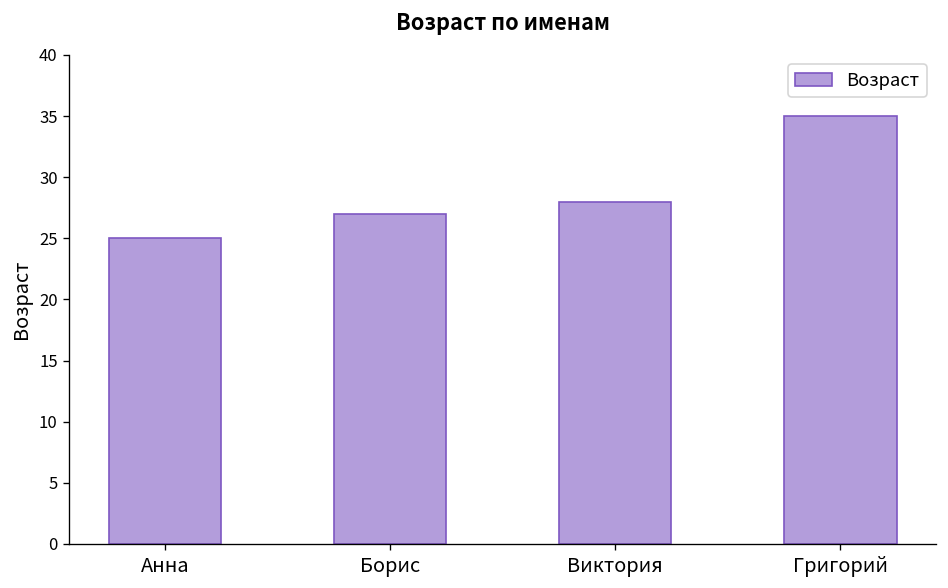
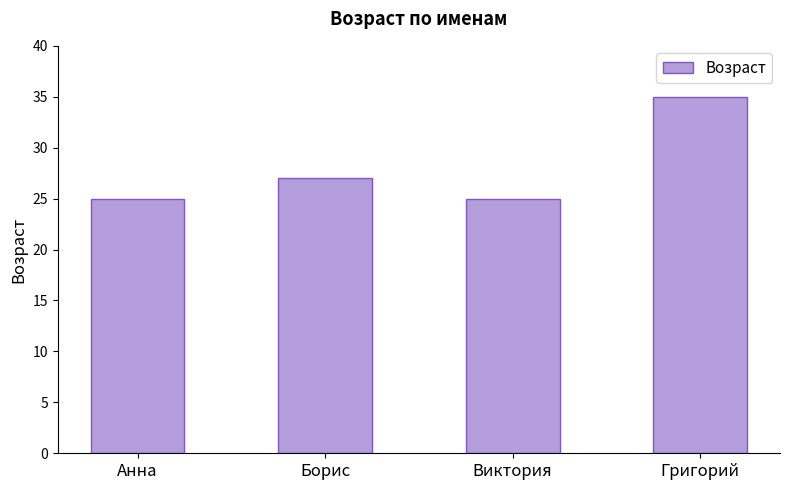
Виктория: 28 -> 25
